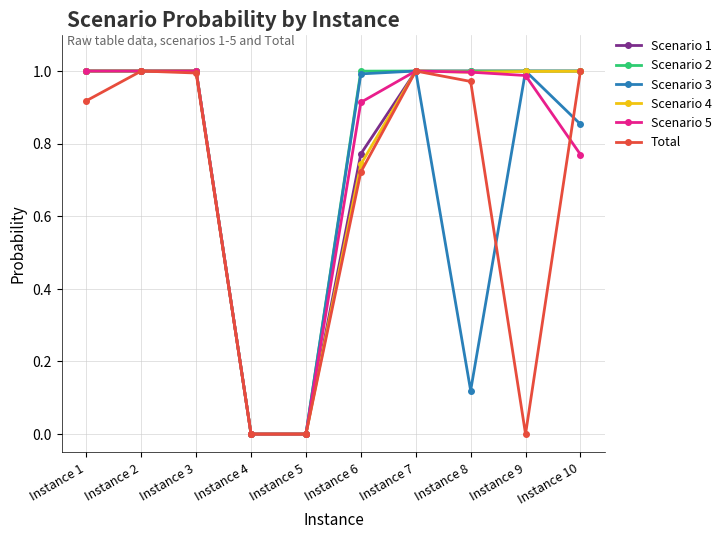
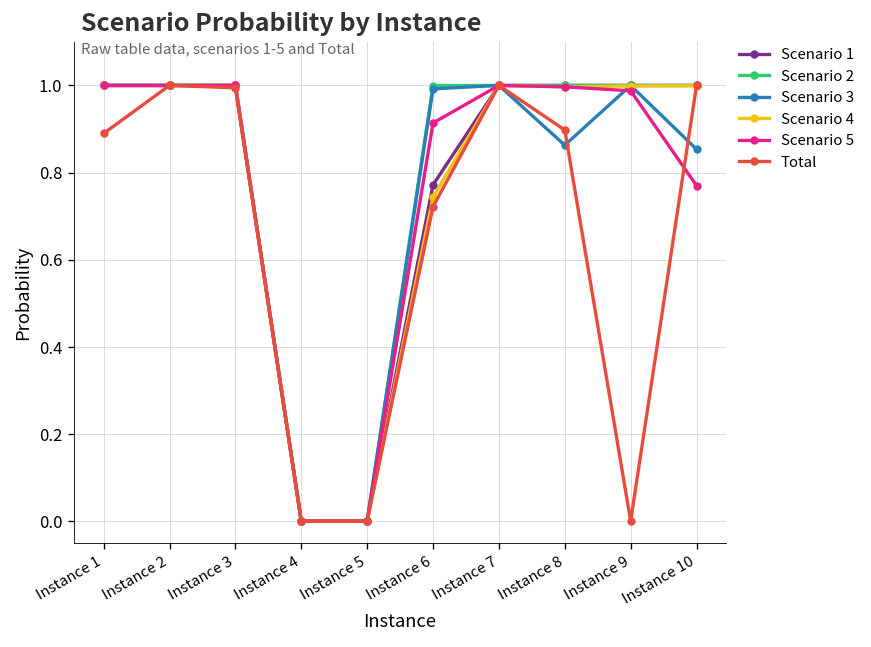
Total, Instance 1: 0.92 -> 0.89
Scenario 3, Instance 8: 0.12 -> 0.86
Total, Instance 8: 0.97 -> 0.90
